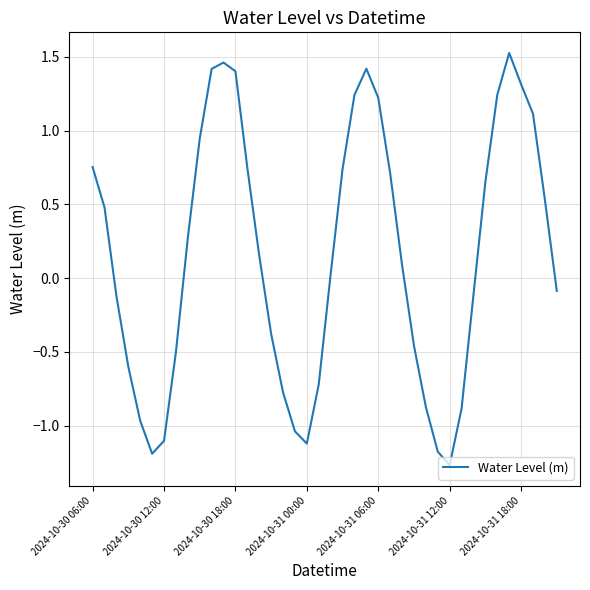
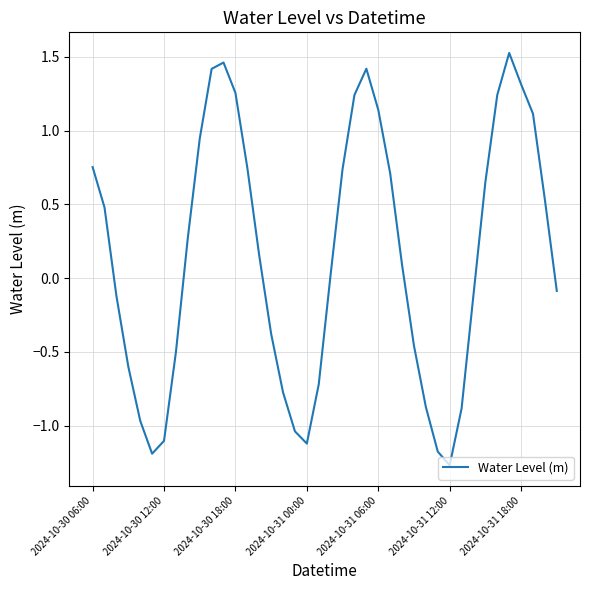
2024-10-30 18:00: 1.40 -> 1.26
2024-10-31 06:00: 1.22 -> 1.14
